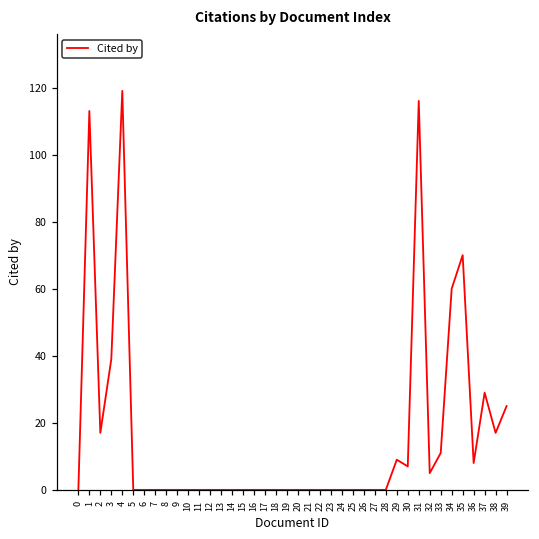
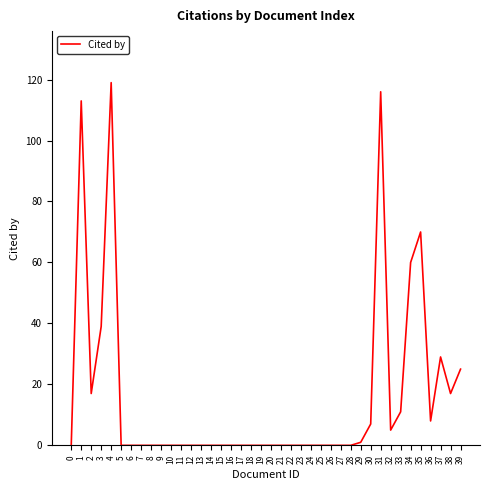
29: 9 -> 1
